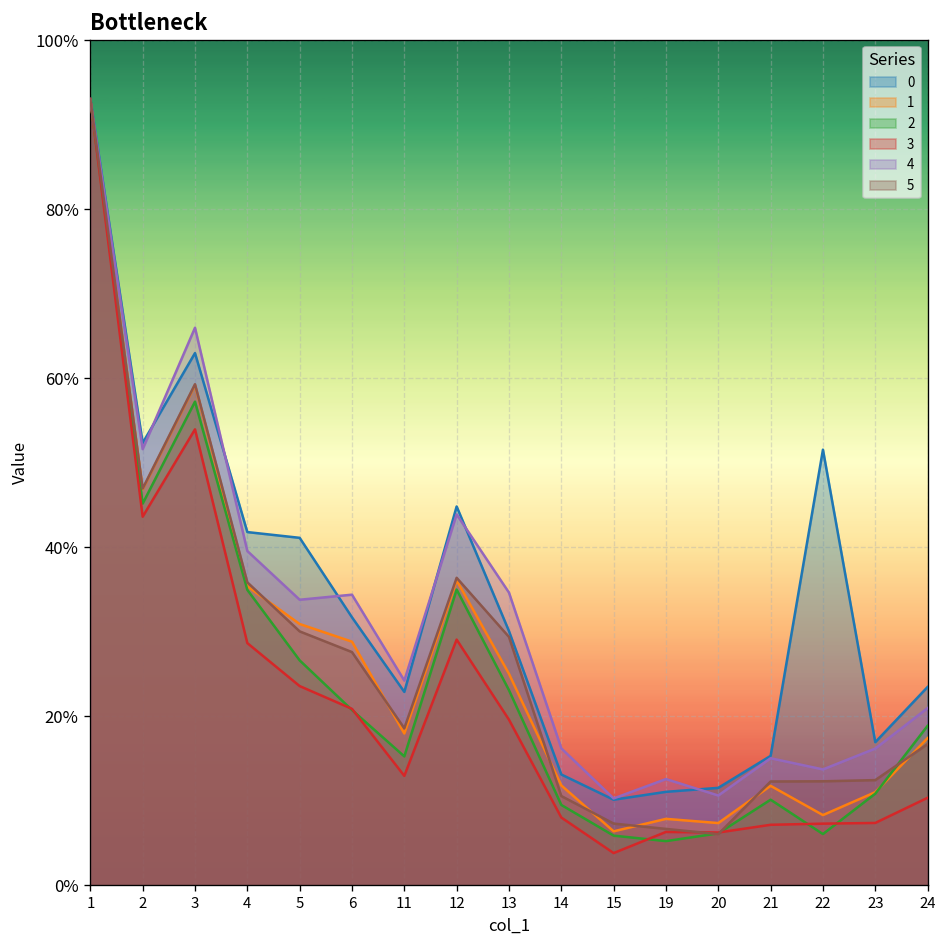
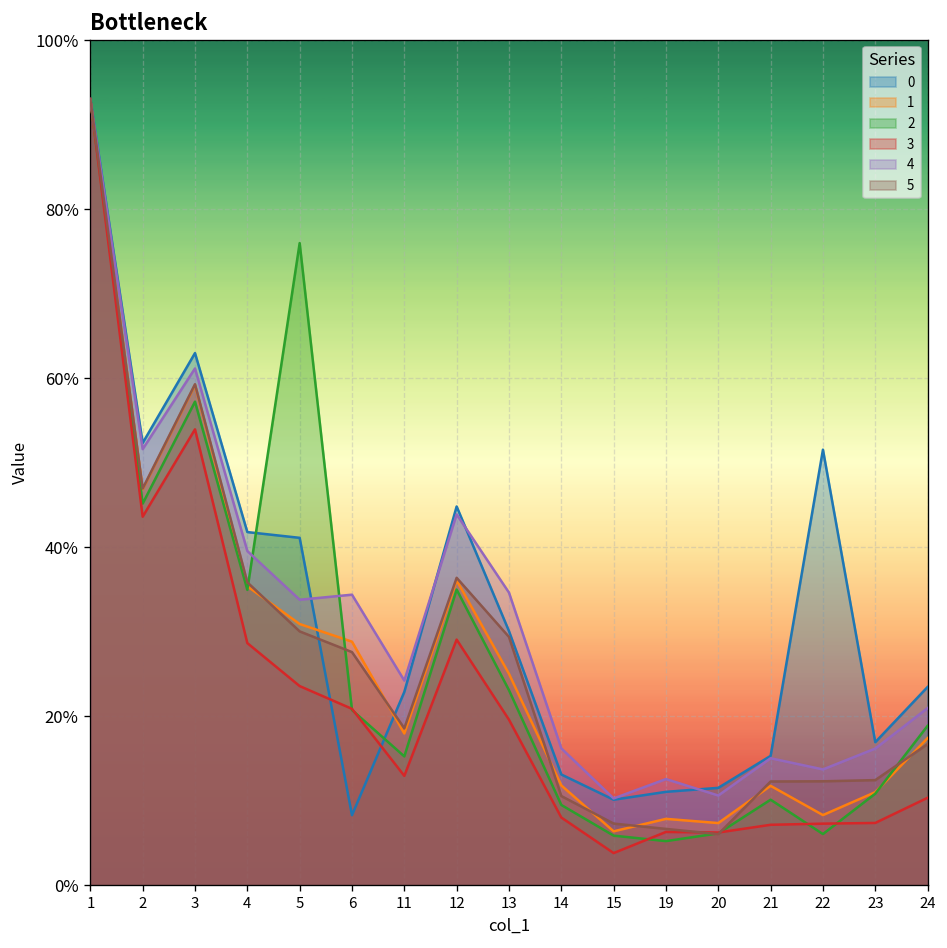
4, 3: 66% -> 61%
2, 5: 27% -> 76%
0, 6: 32% -> 8%
